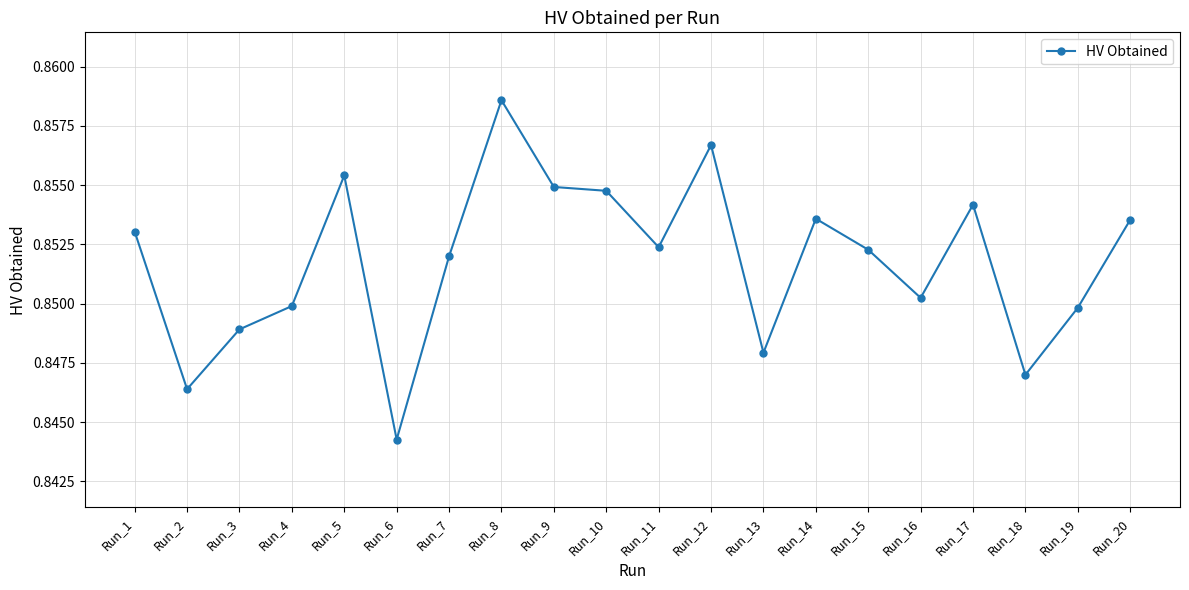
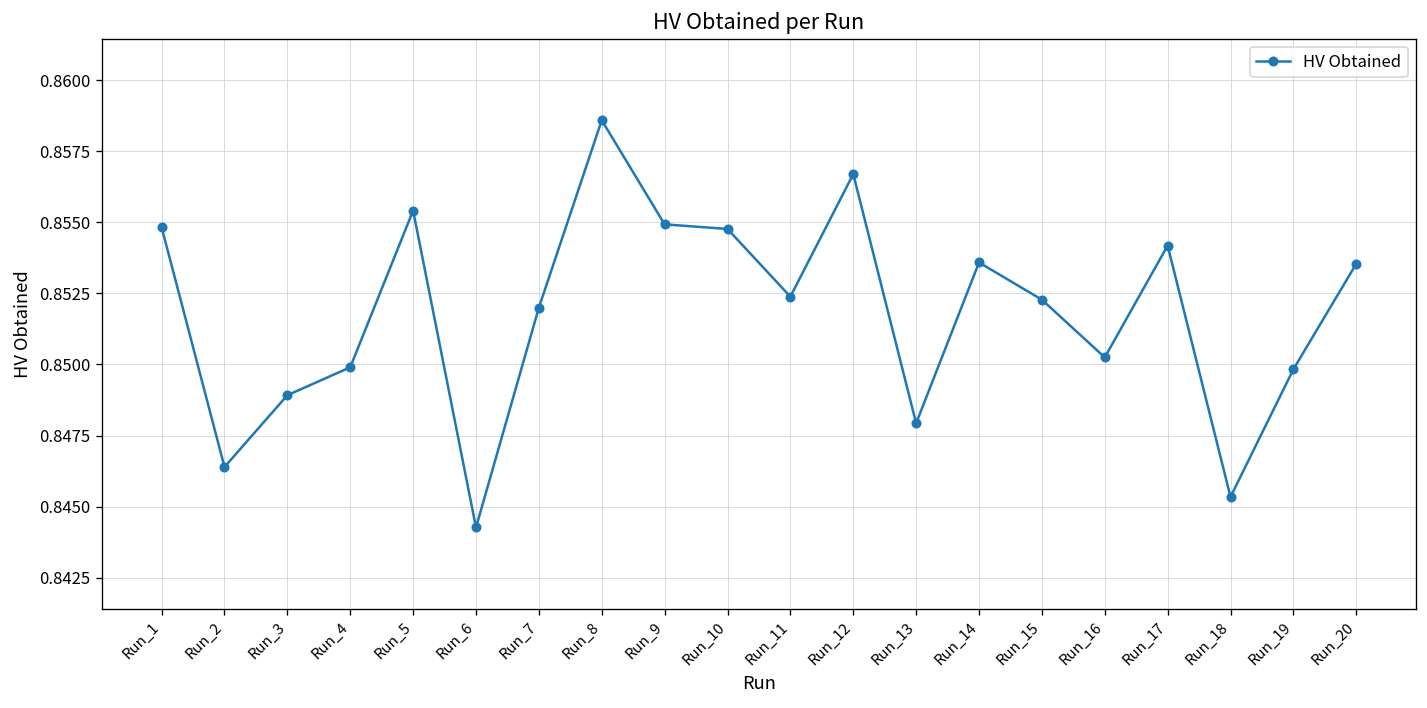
Run_1: 0.8530 -> 0.8548
Run_18: 0.8470 -> 0.8453
